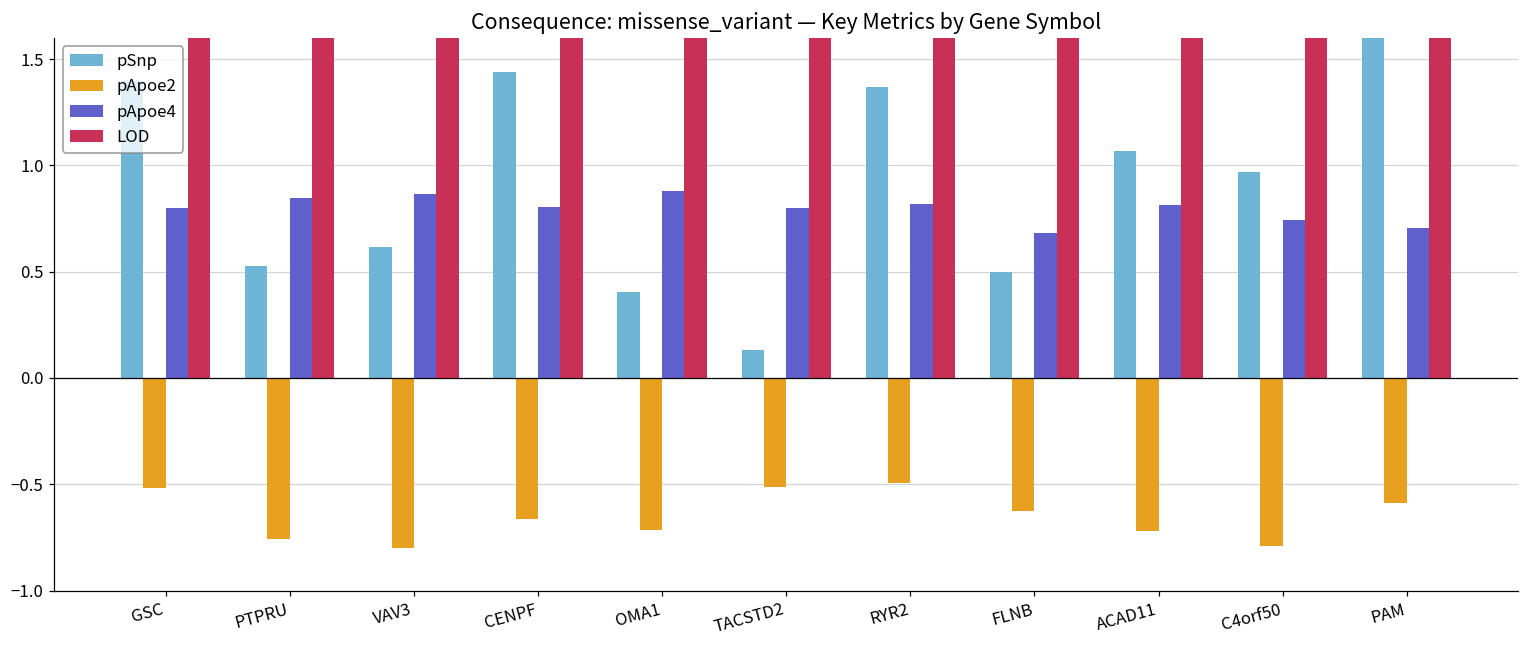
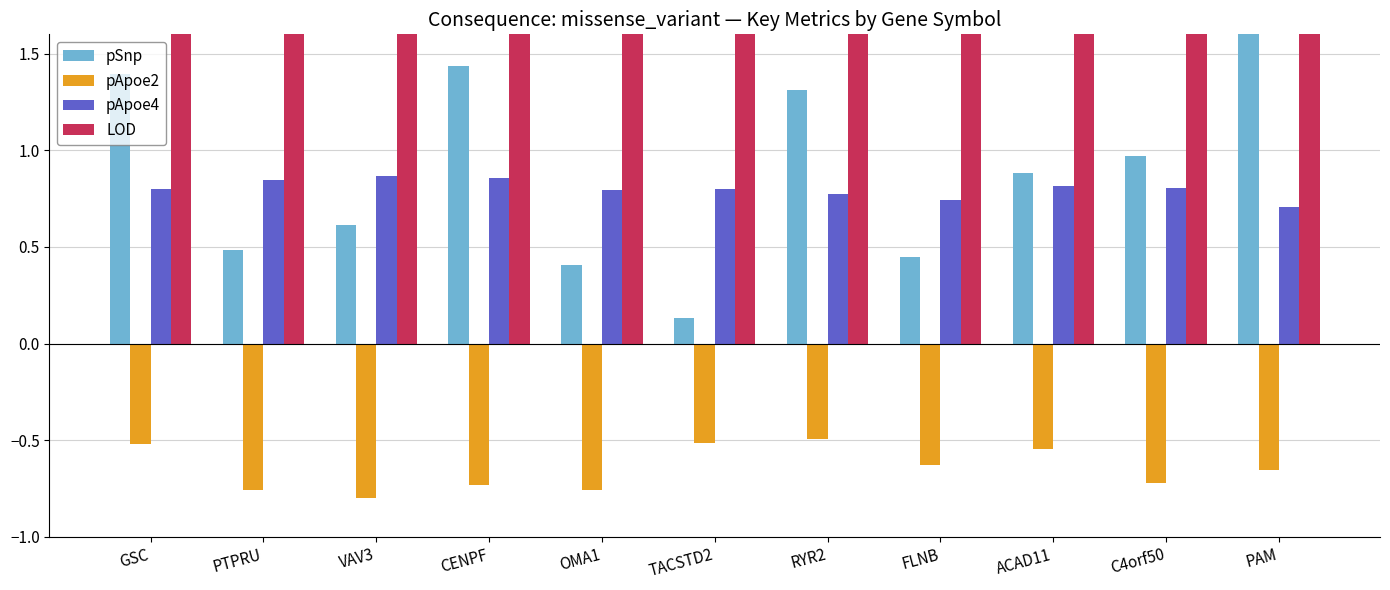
pSnp, PTPRU: 0.53 -> 0.49
pApoe2, CENPF: -0.66 -> -0.73
pApoe4, CENPF: 0.80 -> 0.86
pApoe2, OMA1: -0.71 -> -0.76
pApoe4, OMA1: 0.88 -> 0.80
pSnp, RYR2: 1.37 -> 1.31
pApoe4, RYR2: 0.82 -> 0.77
pSnp, FLNB: 0.50 -> 0.45
pApoe4, FLNB: 0.68 -> 0.74
pSnp, ACAD11: 1.07 -> 0.88
pApoe2, ACAD11: -0.72 -> -0.55
pApoe2, C4orf50: -0.79 -> -0.72
pApoe4, C4orf50: 0.74 -> 0.80
pApoe2, PAM: -0.59 -> -0.65
